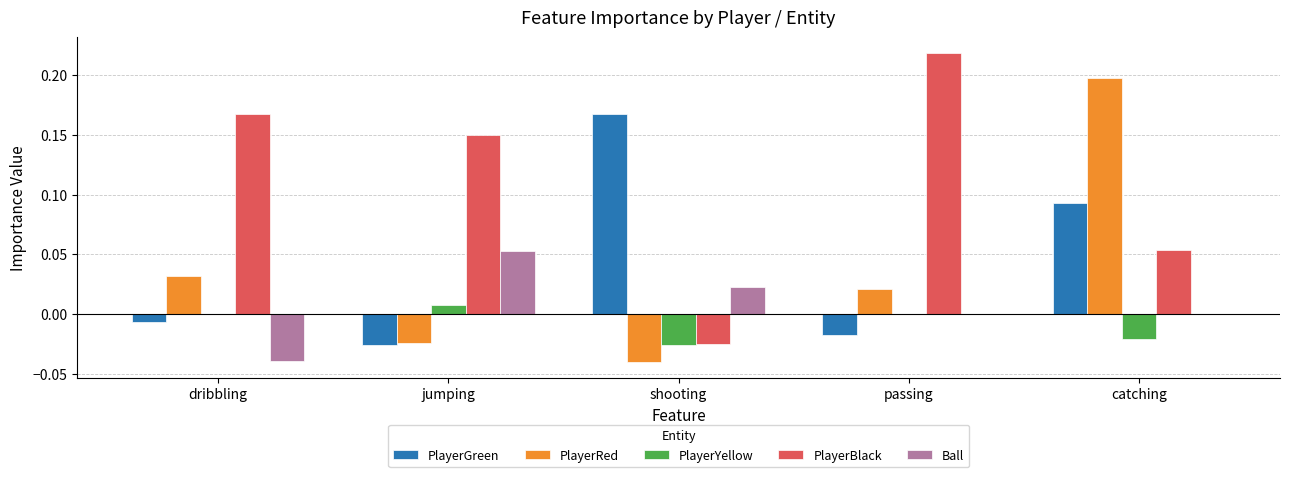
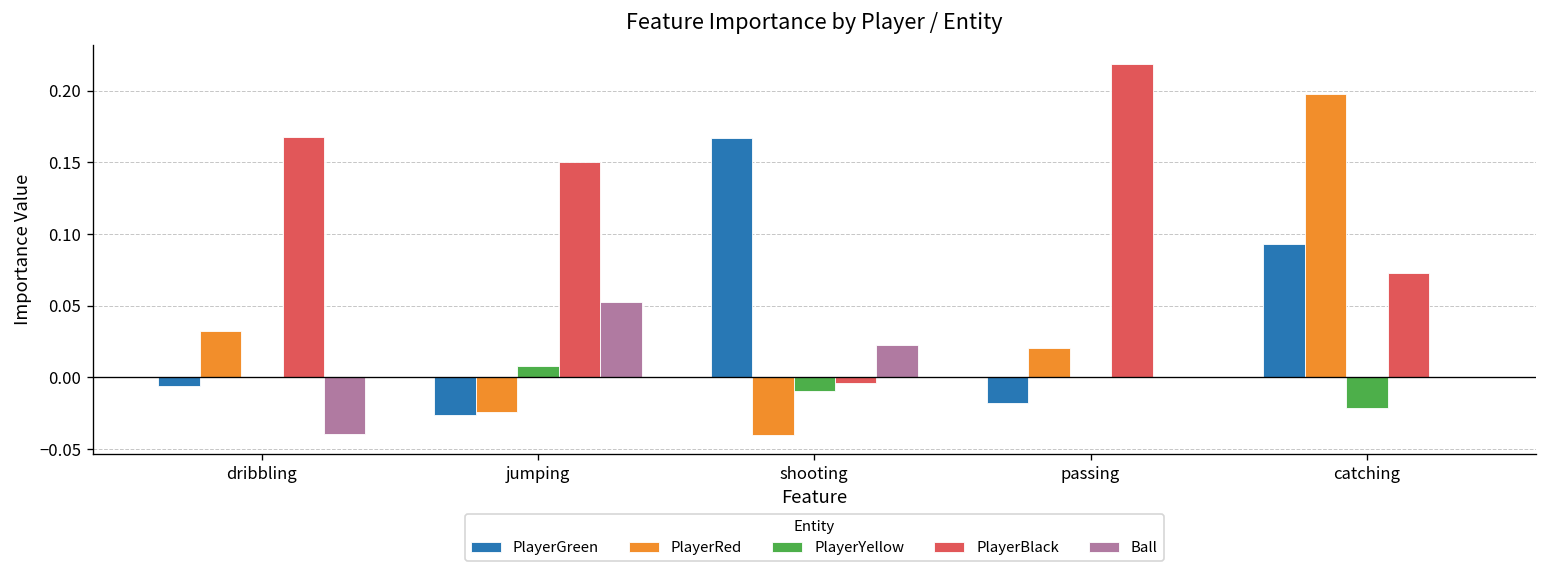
PlayerYellow, shooting: -0.026 -> -0.009
PlayerBlack, shooting: -0.025 -> -0.004
PlayerBlack, catching: 0.053 -> 0.073
